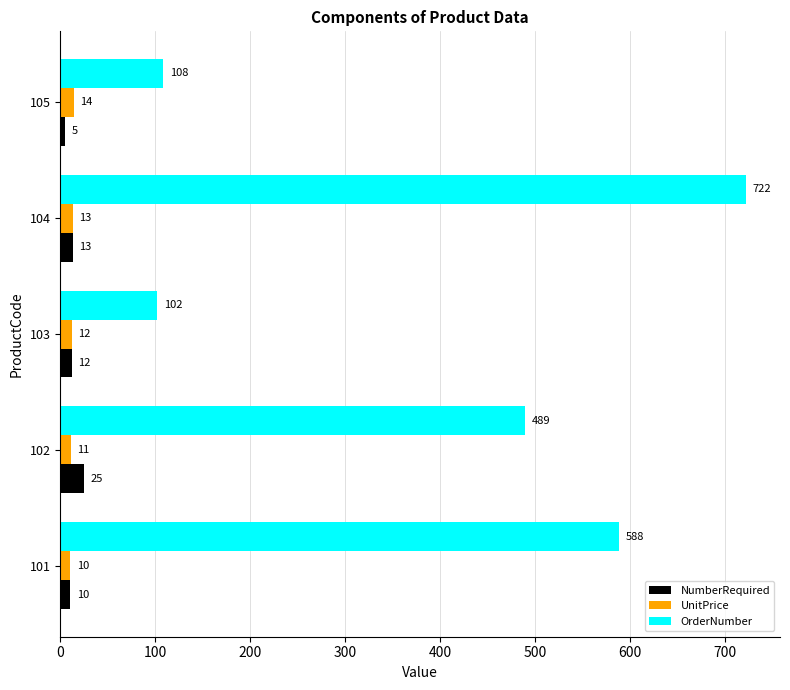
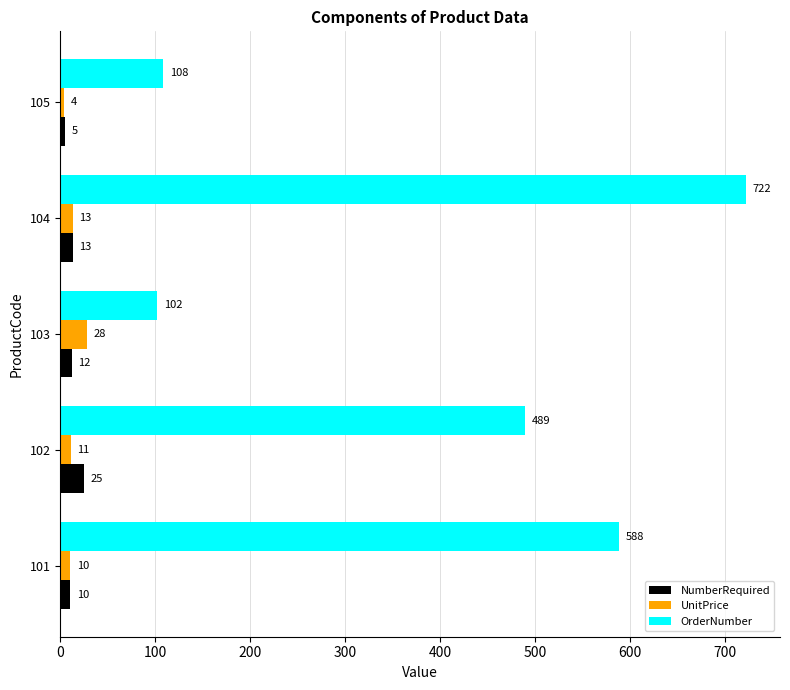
UnitPrice, 105: 14 -> 4
UnitPrice, 103: 12 -> 28
